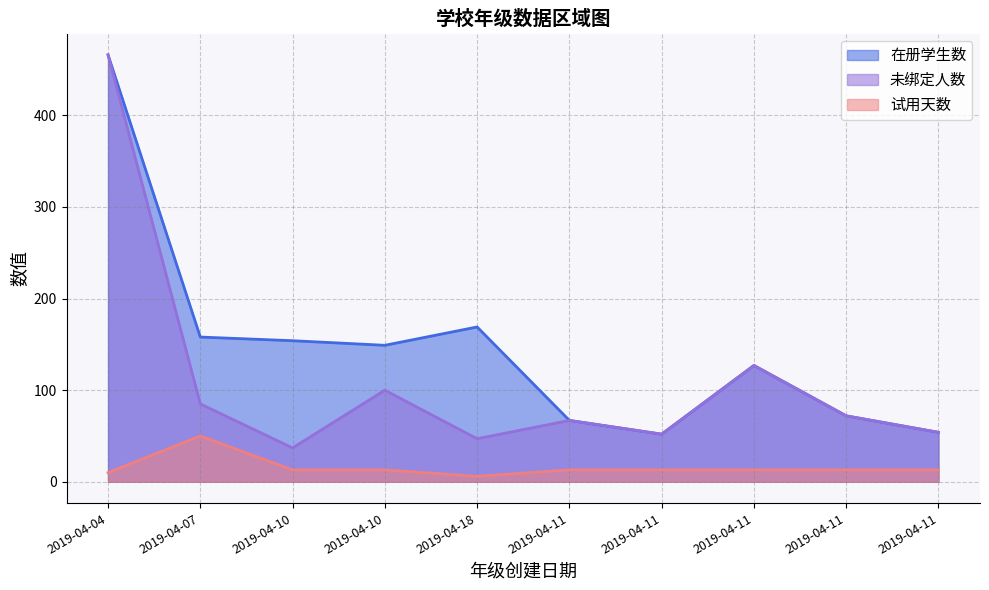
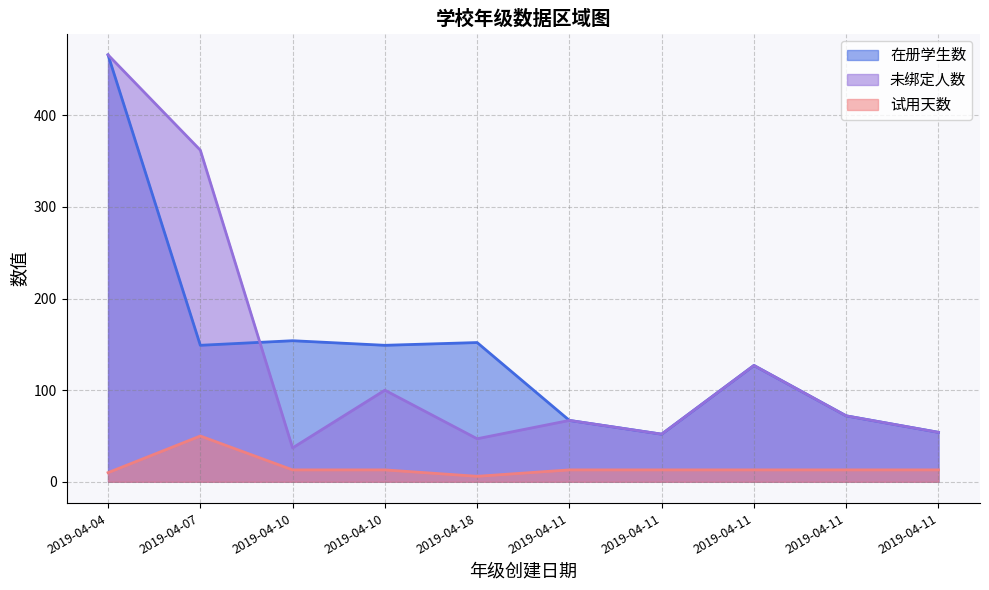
在册学生数, 2019-04-07: 160 -> 150
未绑定人数, 2019-04-07: 90 -> 360
在册学生数, 2019-04-18: 170 -> 150
